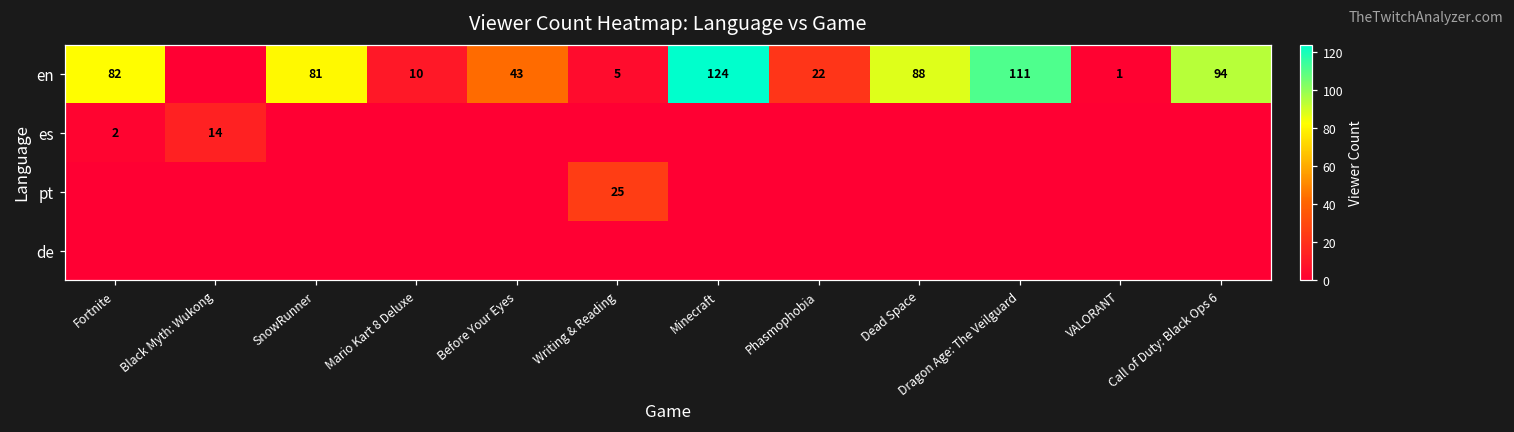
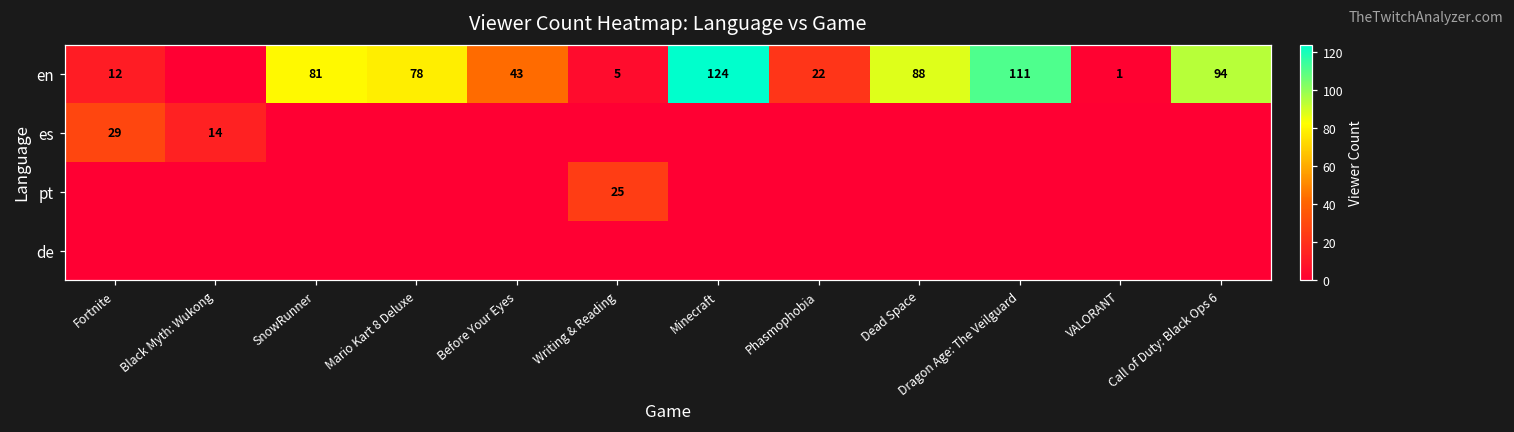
en, Fortnite: 82 -> 12
en, Mario Kart 8 Deluxe: 10 -> 78
es, Fortnite: 2 -> 29
